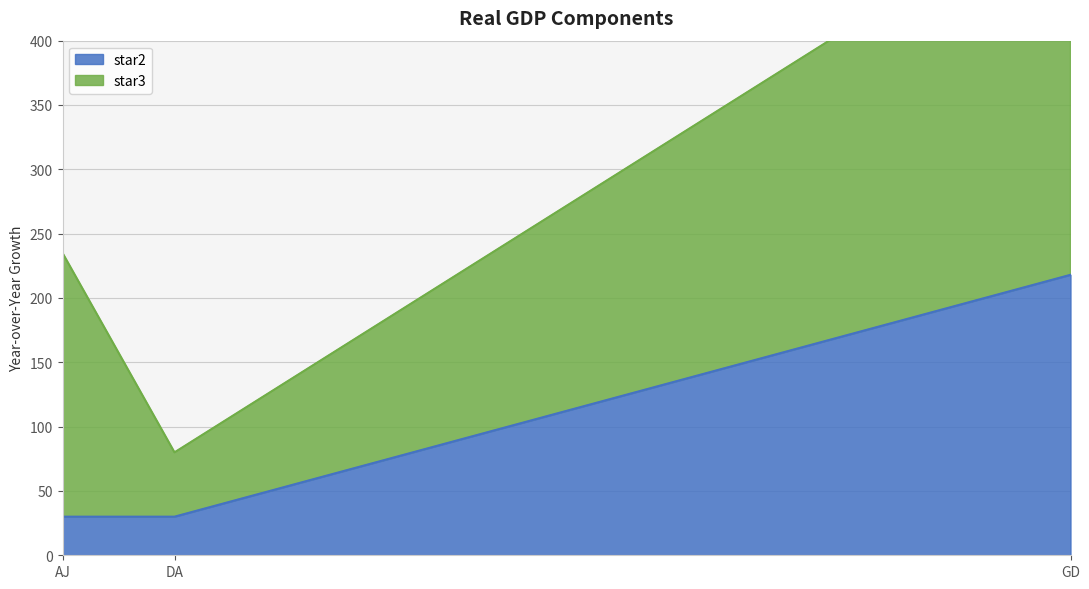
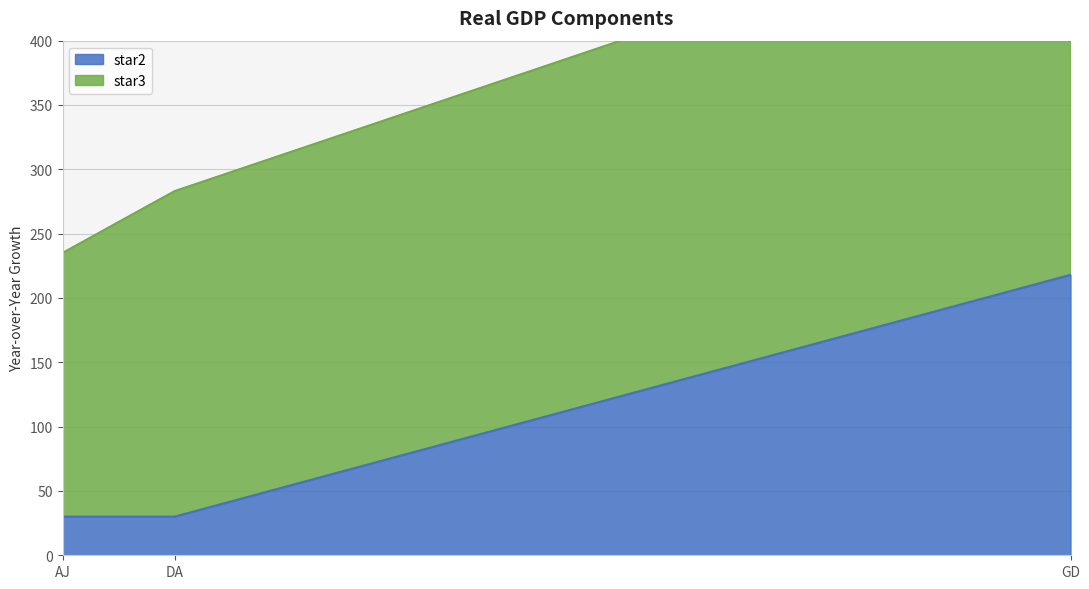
star3, DA: 50 -> 253
